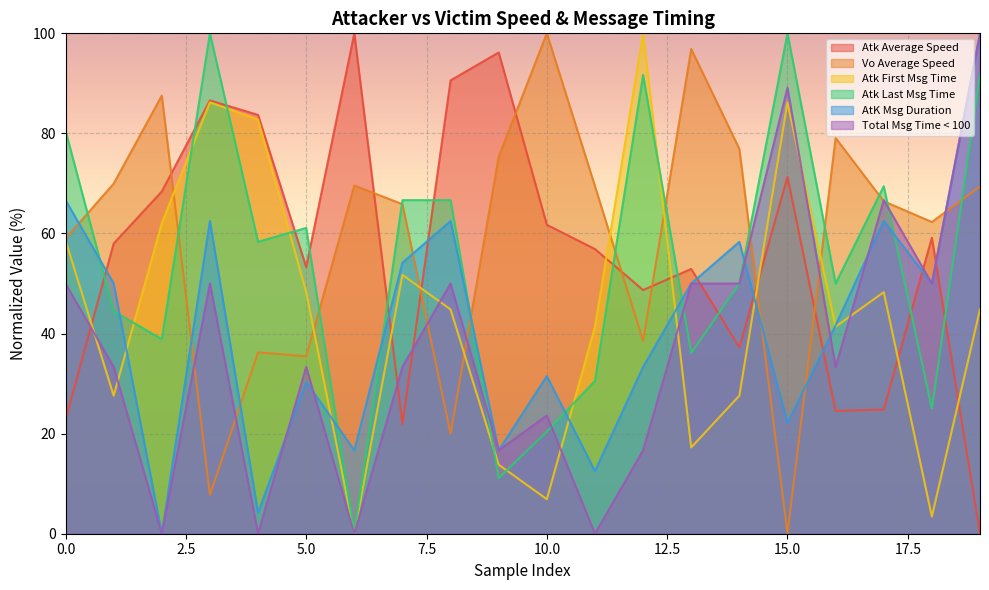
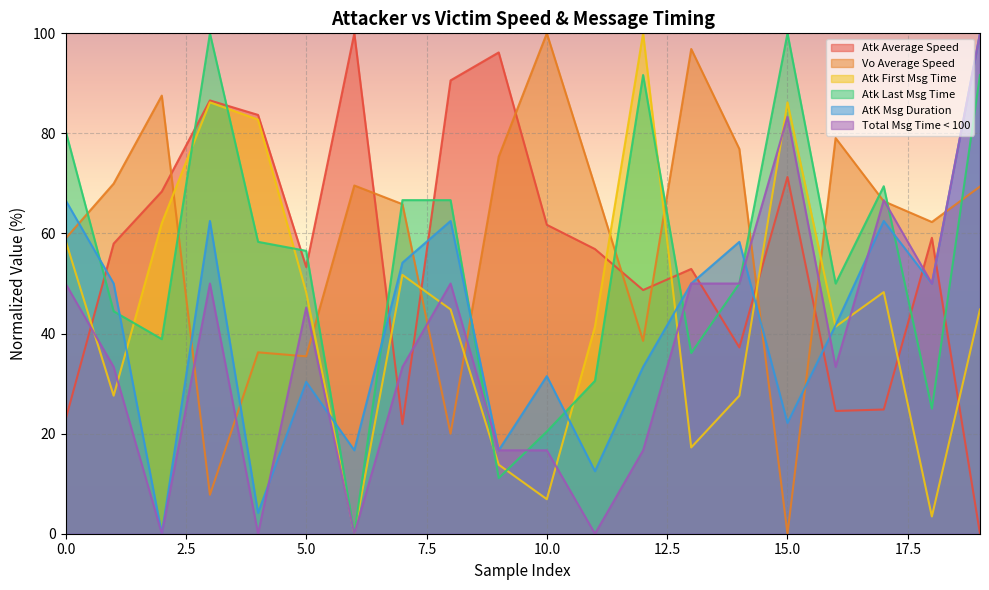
Atk Last Msg Time, 5.0: 61 -> 57
Total Msg Time < 100, 5.0: 33 -> 45
Total Msg Time < 100, 10.0: 24 -> 17
Total Msg Time < 100, 15.0: 89 -> 83
